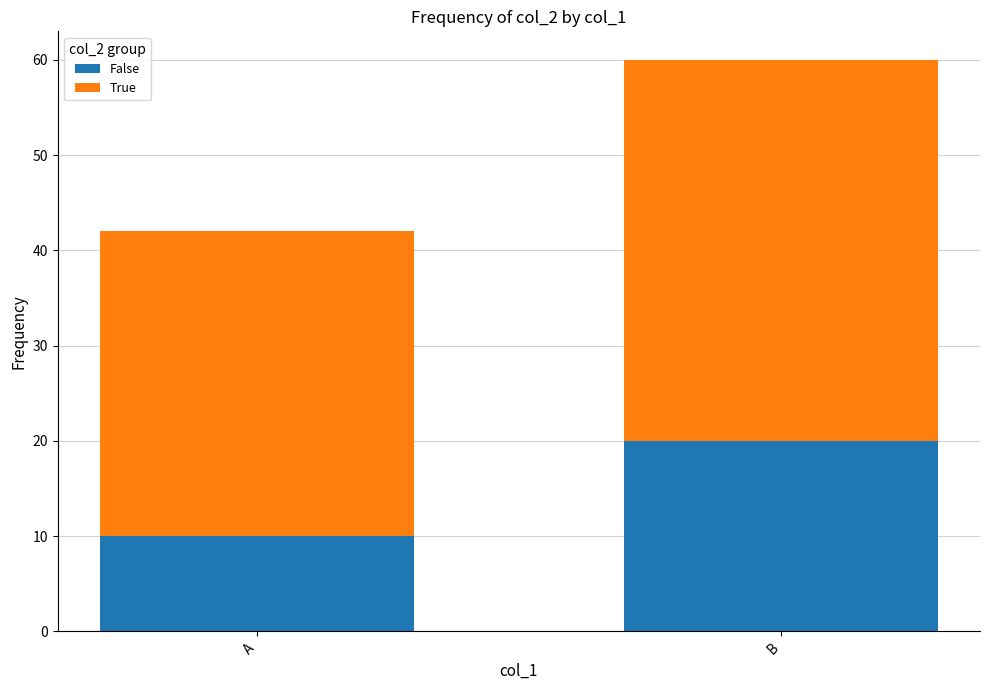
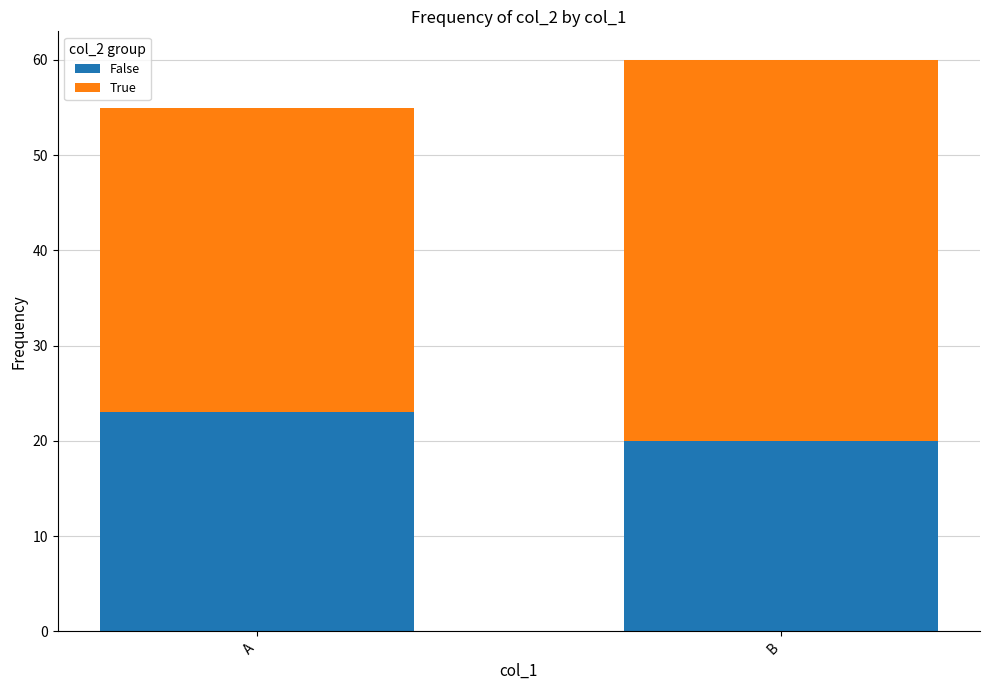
False, A: 10 -> 23
